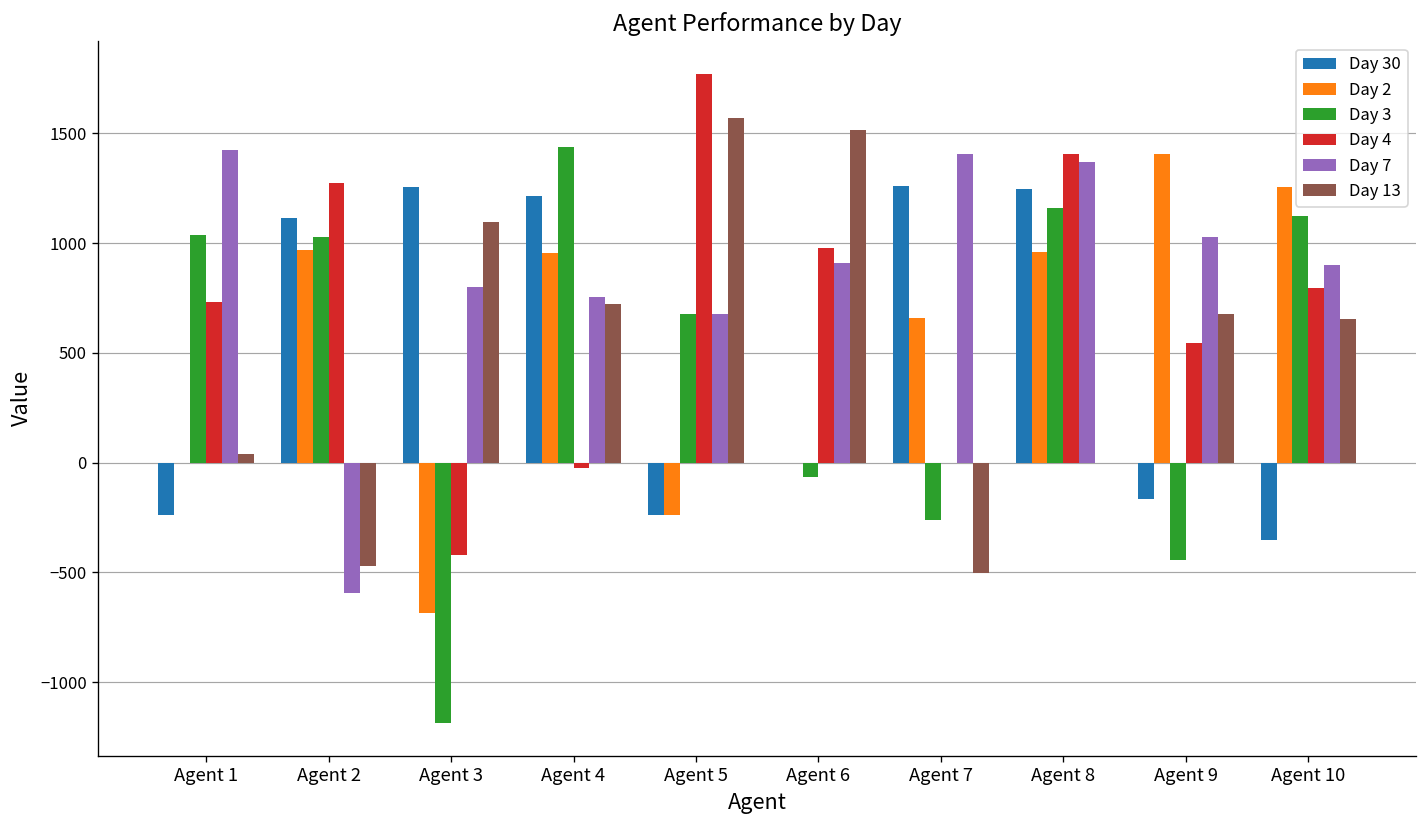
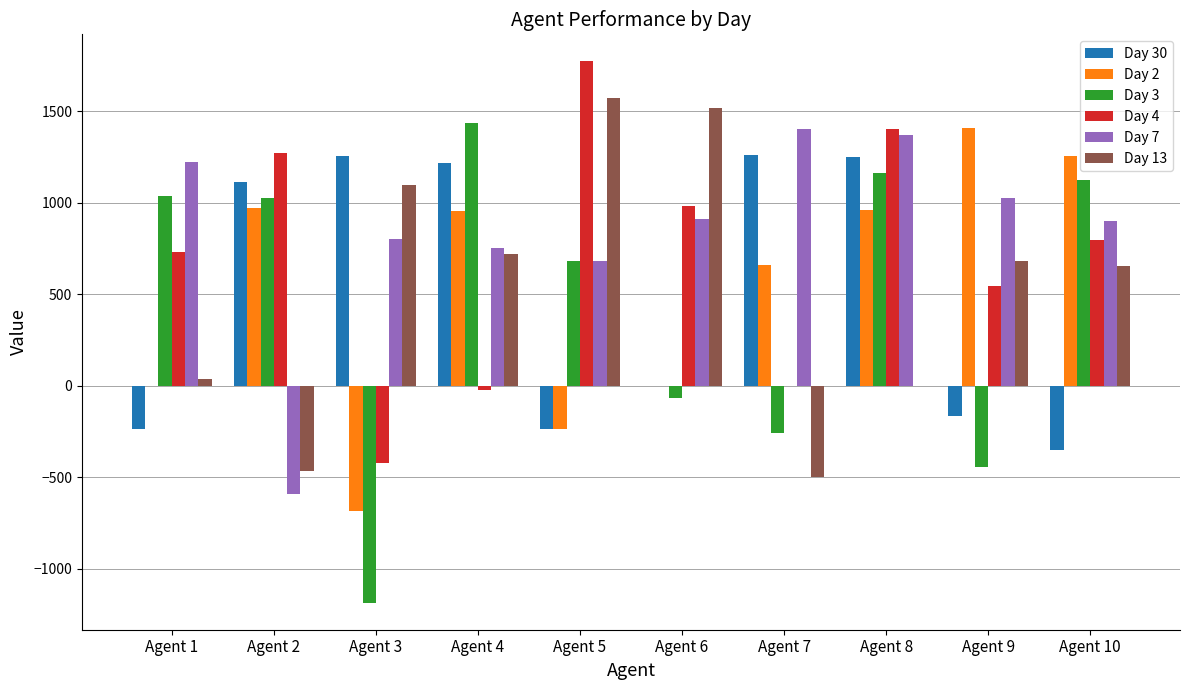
Day 7, Agent 1: 1420 -> 1220
